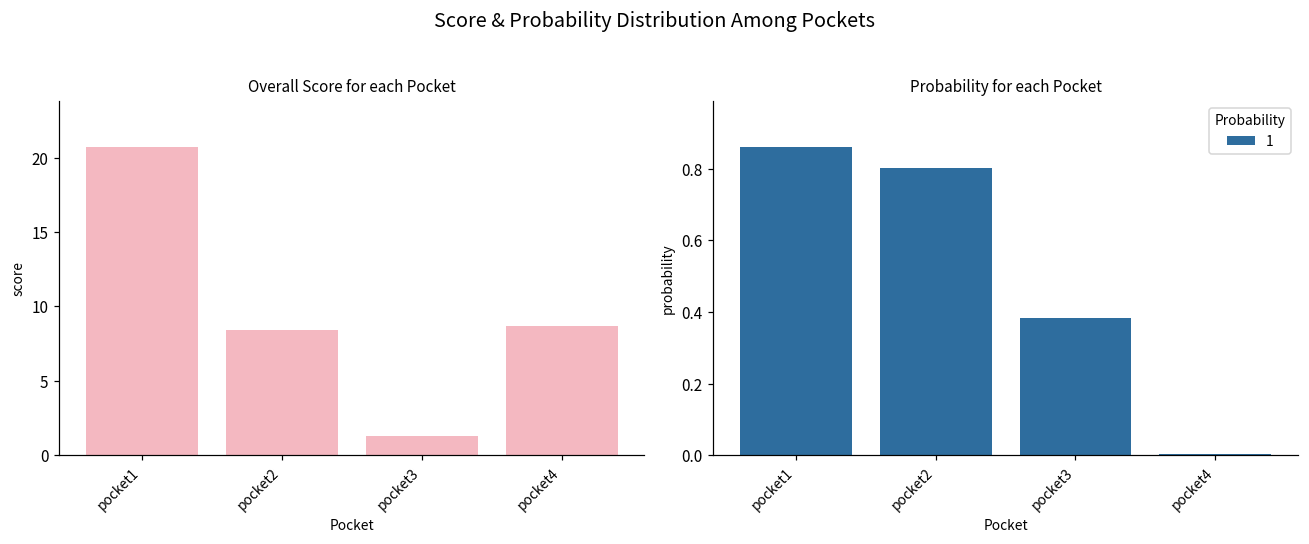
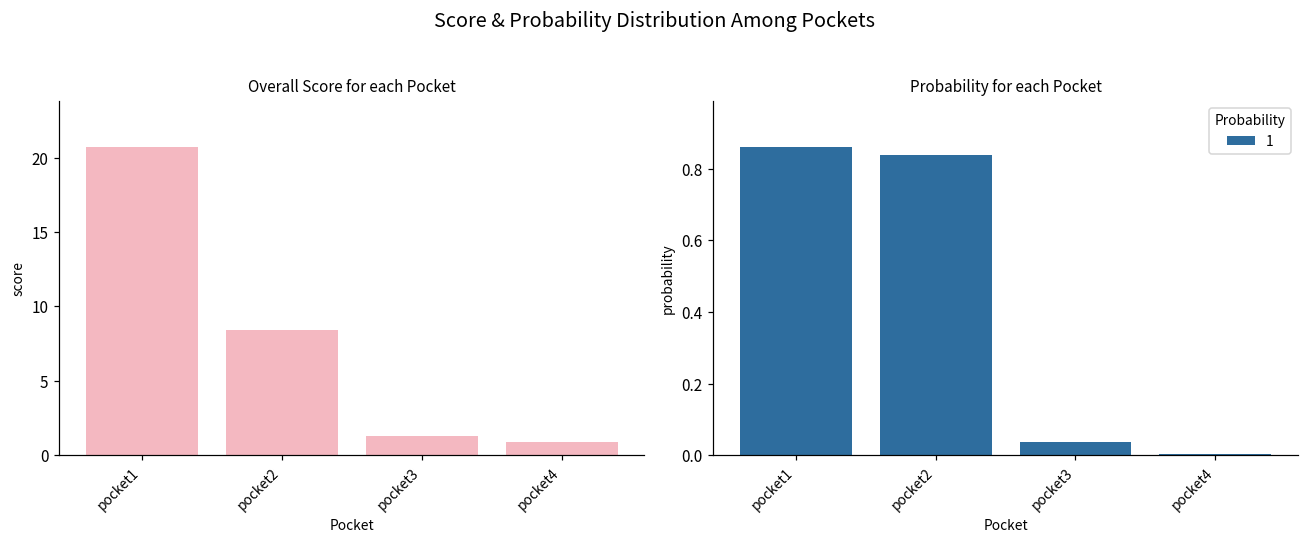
Overall Score for each Pocket, pocket4: 8.7 -> 0.9
Probability for each Pocket, pocket2: 0.80 -> 0.84
Probability for each Pocket, pocket3: 0.38 -> 0.04
